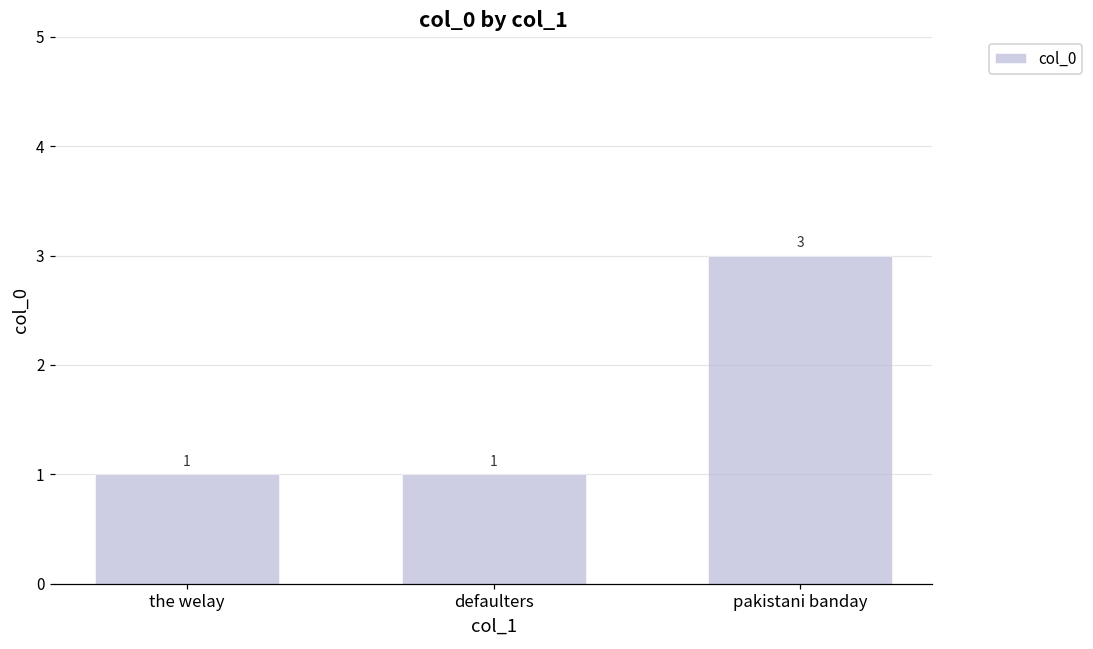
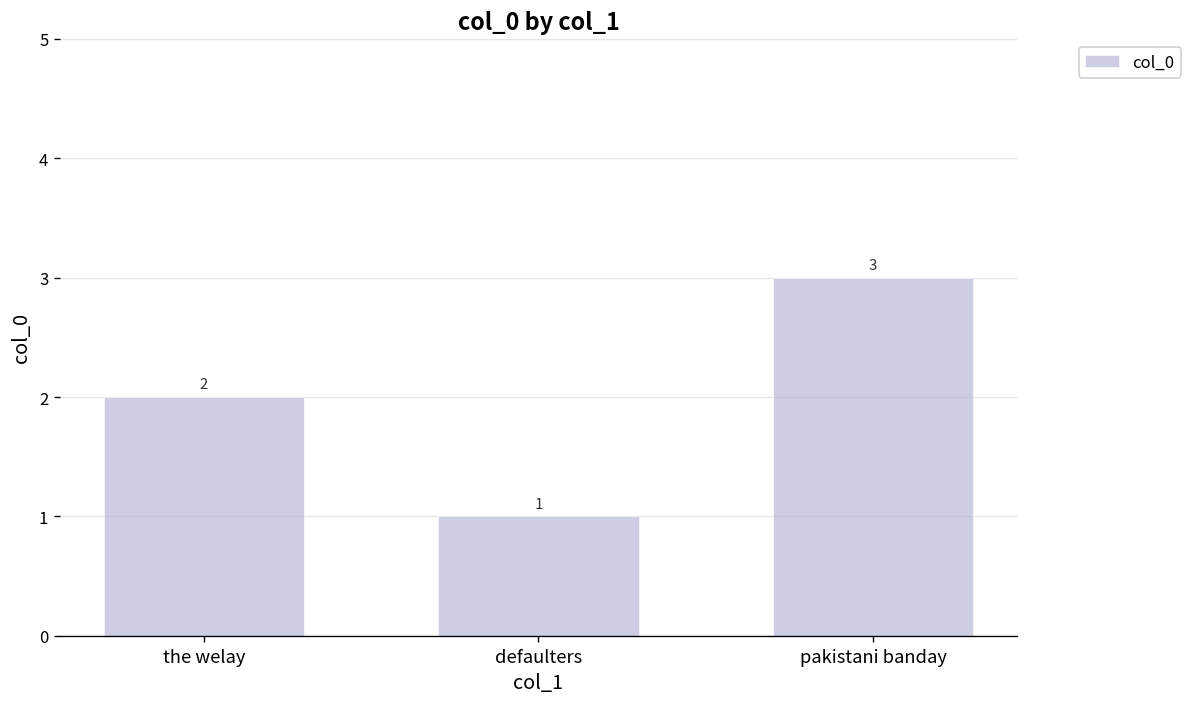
the welay: 1 -> 2
